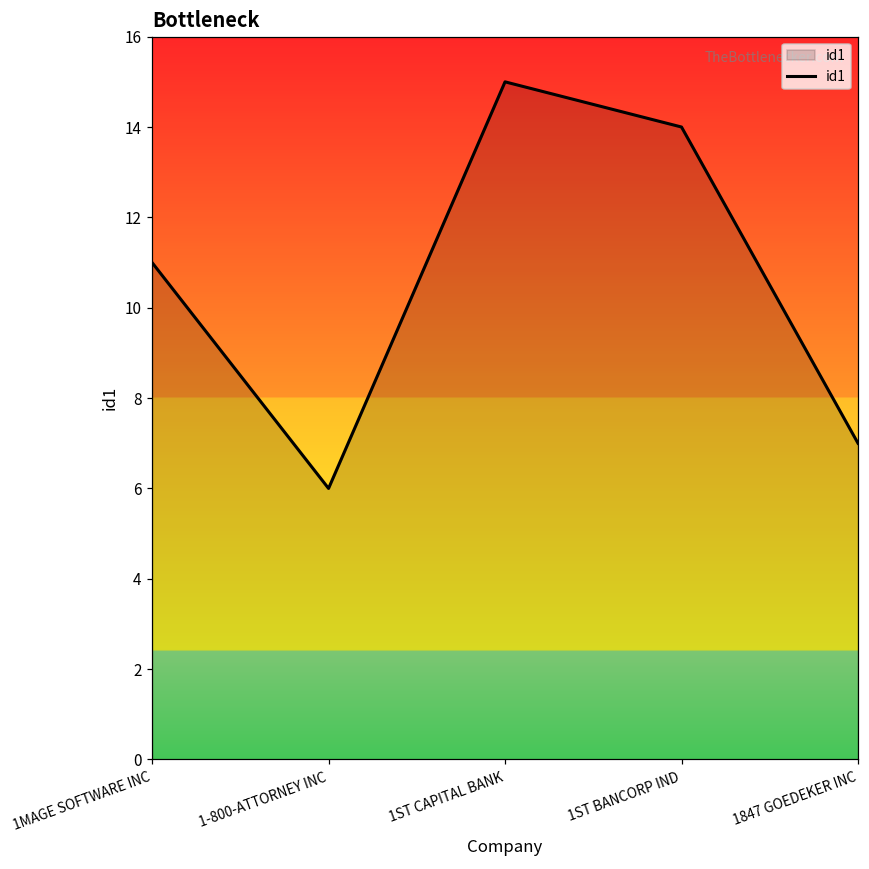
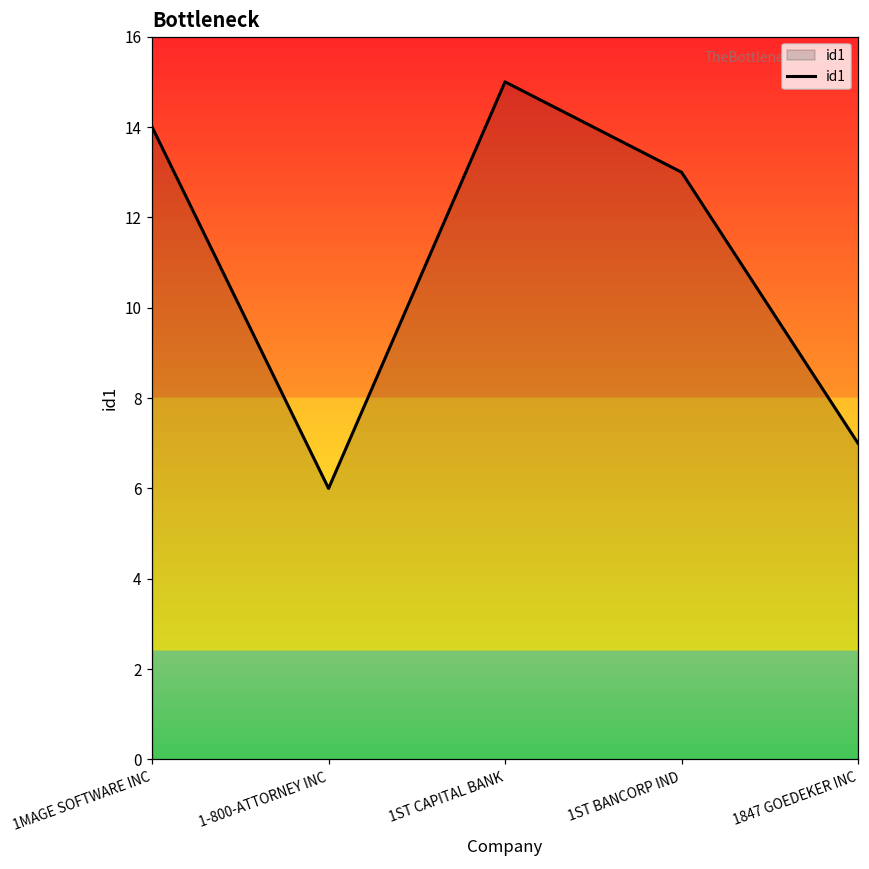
1MAGE SOFTWARE INC: 11 -> 14
1ST BANCORP IND: 14 -> 13
